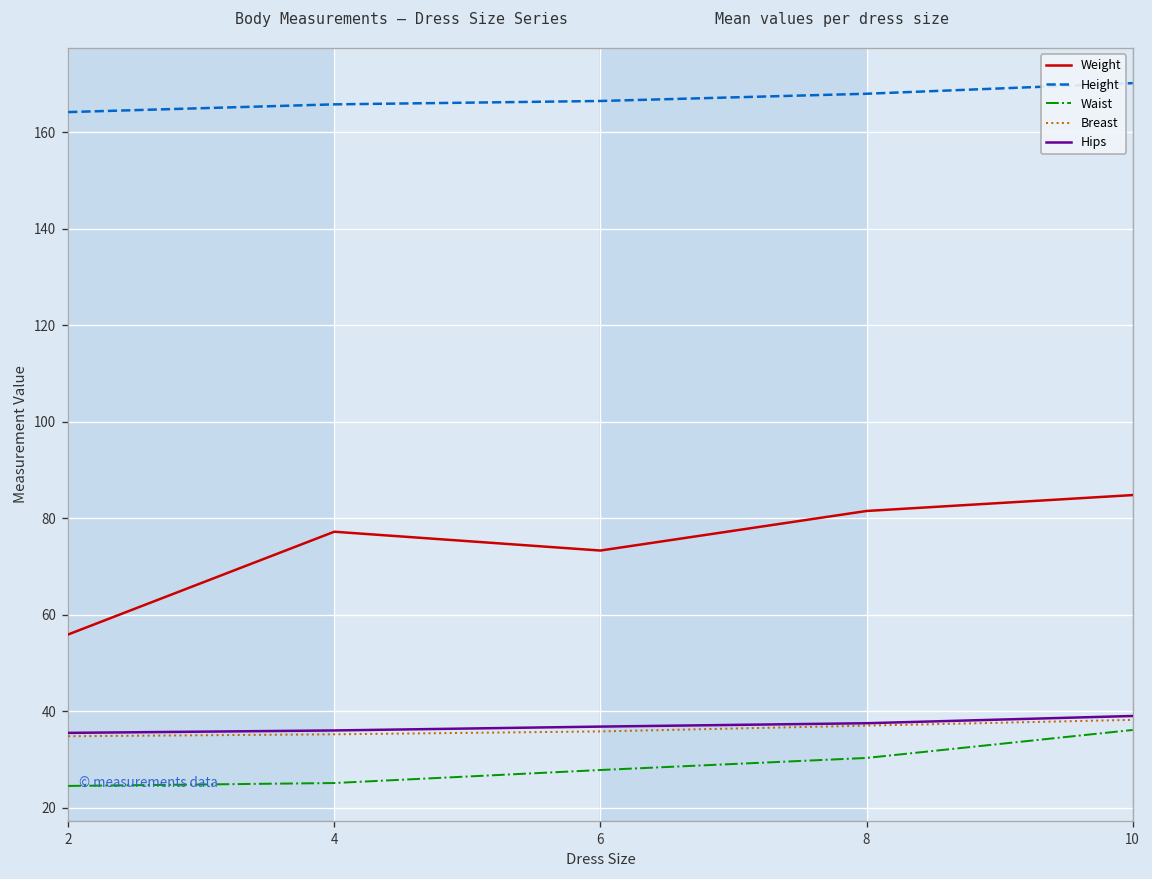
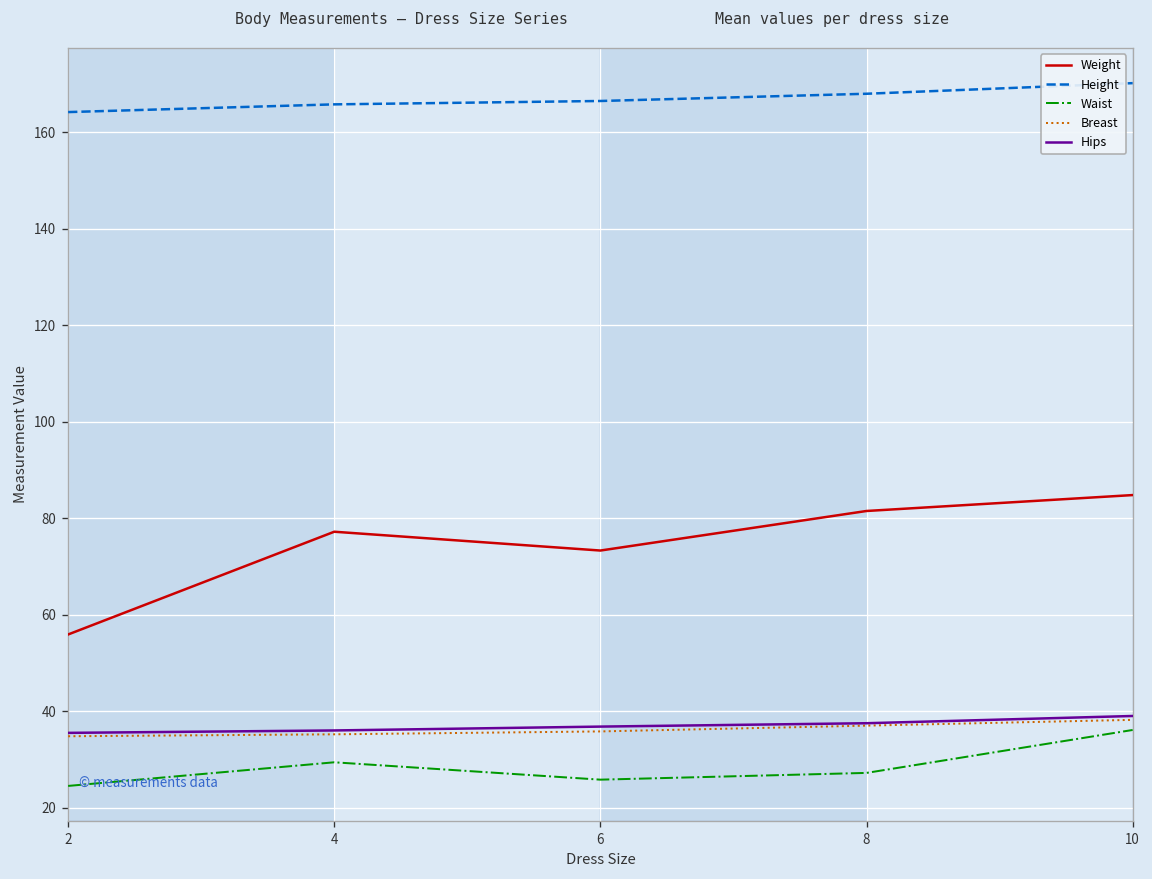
Waist, 4: 25 -> 29
Waist, 6: 28 -> 26
Waist, 8: 30 -> 27
